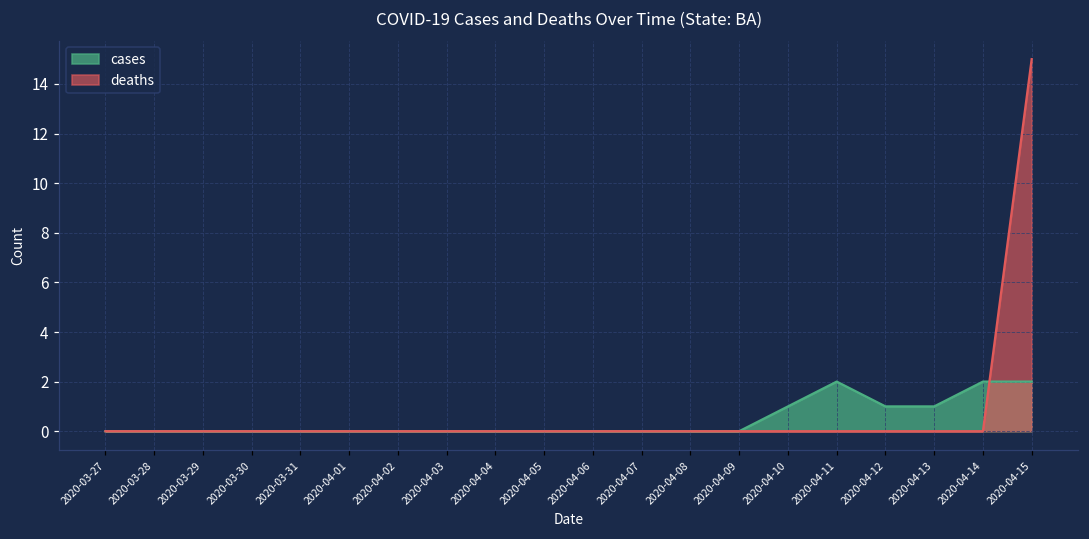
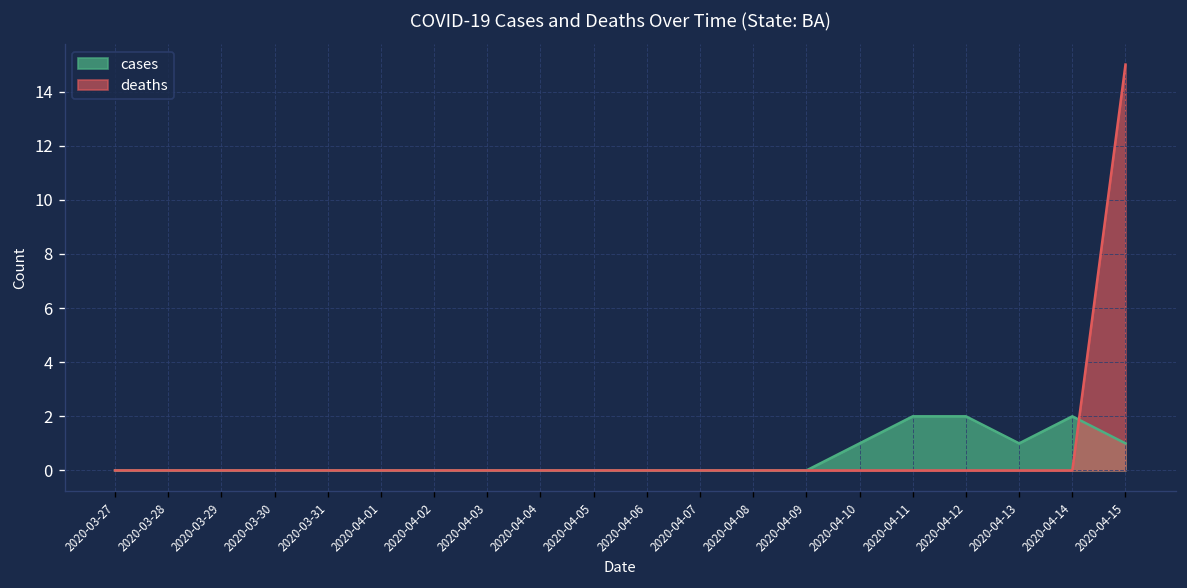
cases, 2020-04-12: 1 -> 2
cases, 2020-04-15: 2 -> 1
